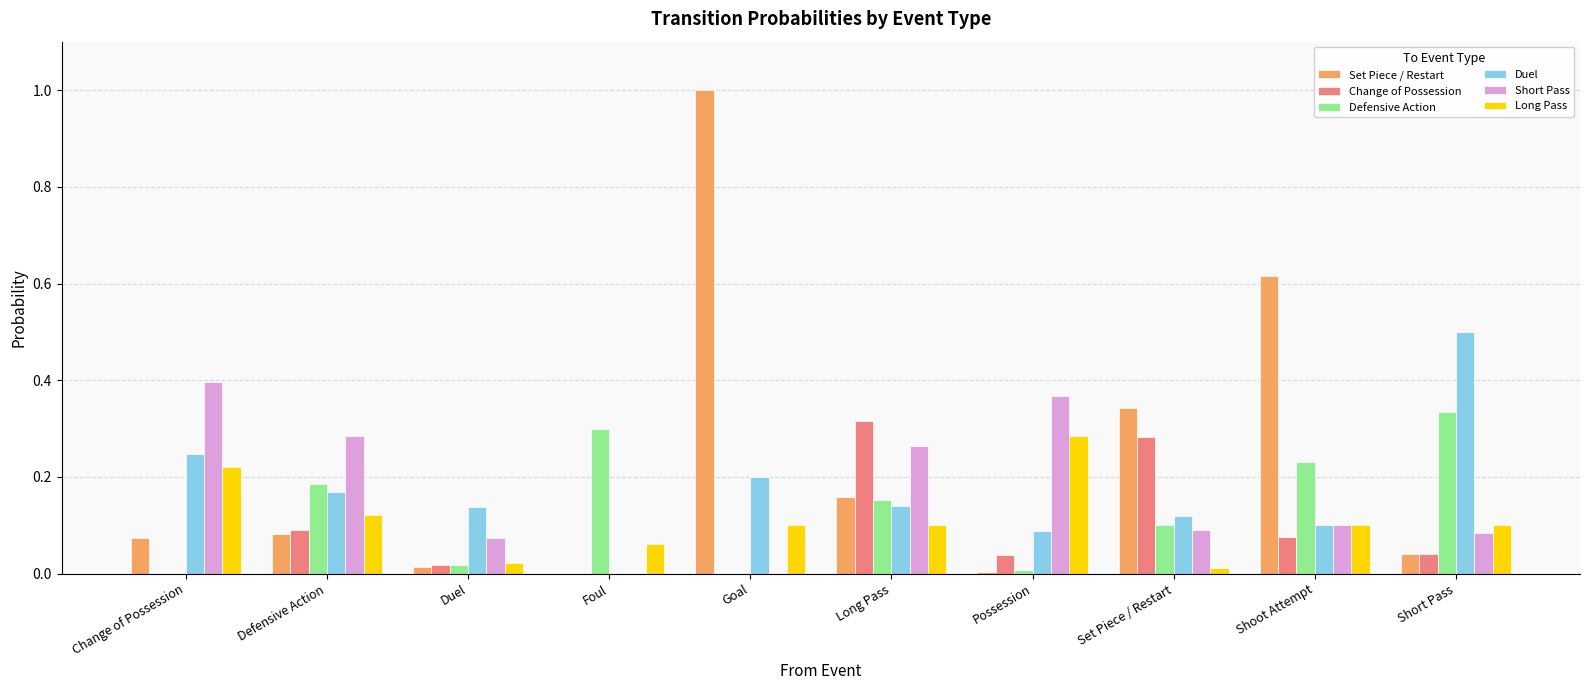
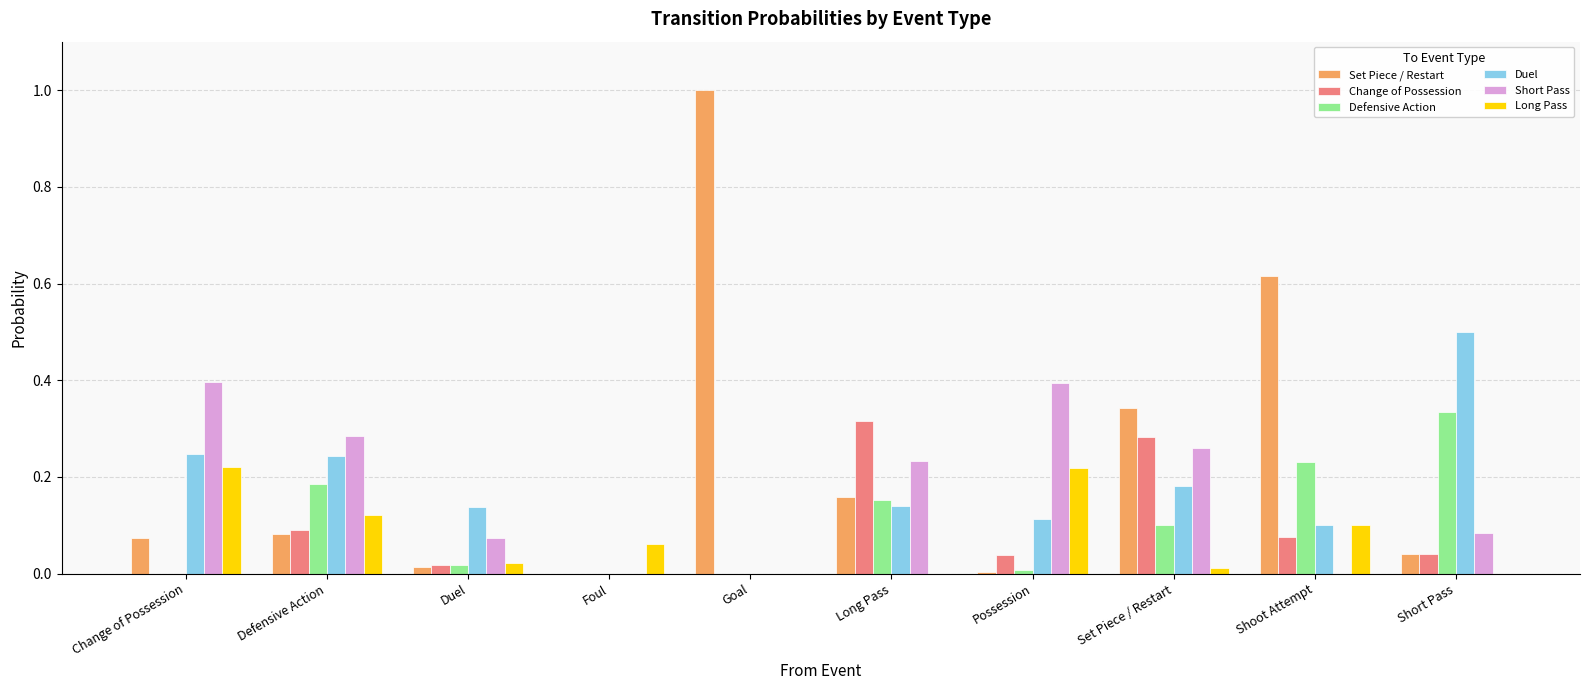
Duel, Defensive Action: 0.17 -> 0.24
Defensive Action, Foul: 0.3 -> 0.0
Duel, Goal: 0.2 -> 0.0
Long Pass, Goal: 0.1 -> 0.0
Short Pass, Long Pass: 0.26 -> 0.23
Long Pass, Long Pass: 0.1 -> 0.0
Duel, Possession: 0.09 -> 0.11
Short Pass, Possession: 0.37 -> 0.40
Long Pass, Possession: 0.28 -> 0.22
Duel, Set Piece / Restart: 0.12 -> 0.18
Short Pass, Set Piece / Restart: 0.09 -> 0.26
Short Pass, Shoot Attempt: 0.1 -> 0.0
Long Pass, Short Pass: 0.1 -> 0.0
